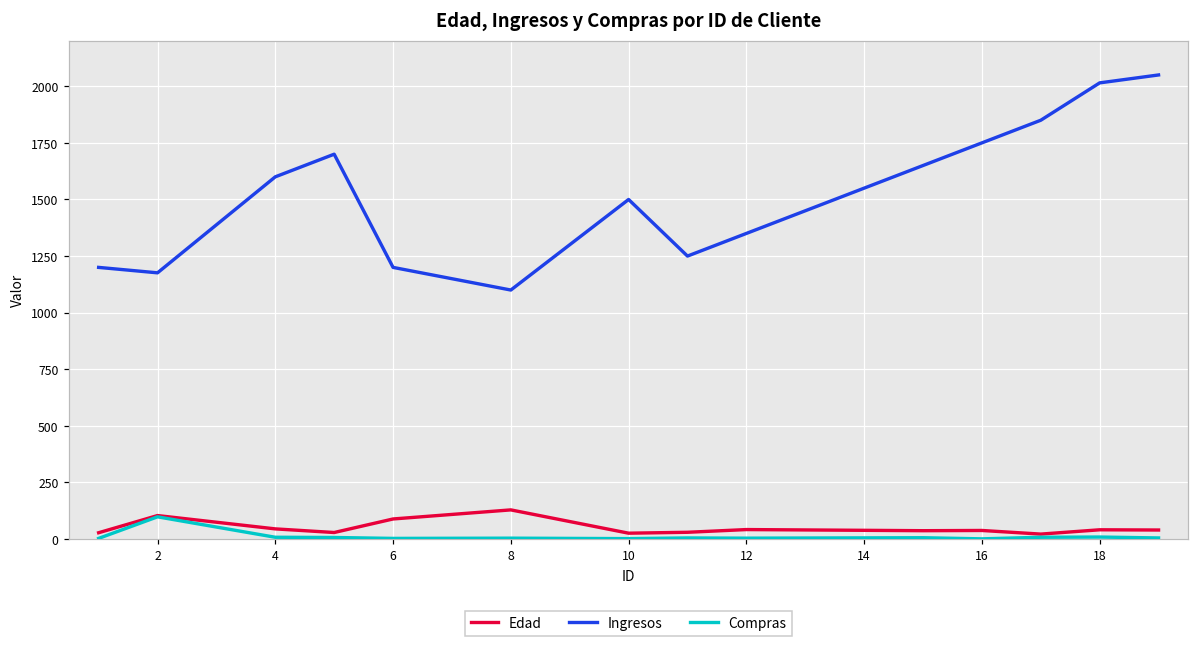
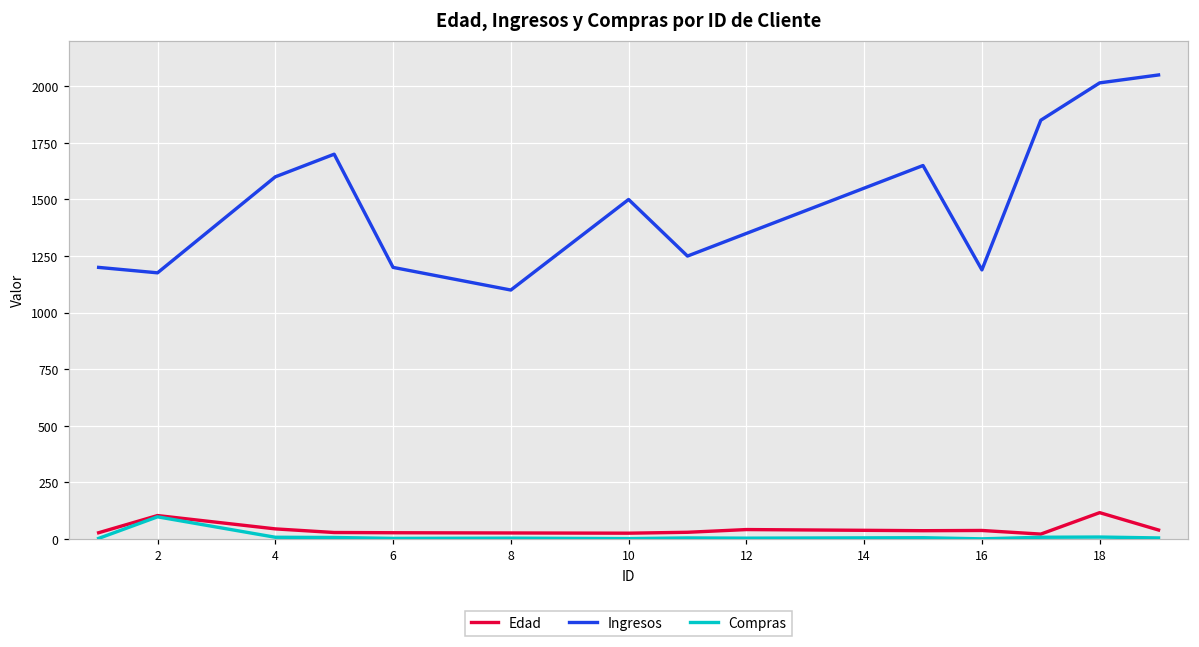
Edad, 6: 90 -> 30
Edad, 8: 130 -> 30
Ingresos, 16: 1750 -> 1190
Edad, 18: 40 -> 120
